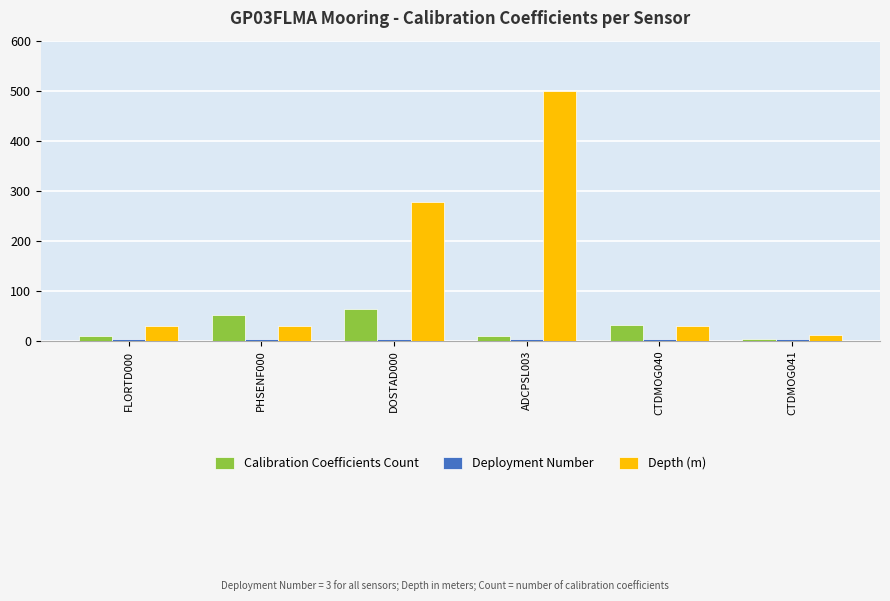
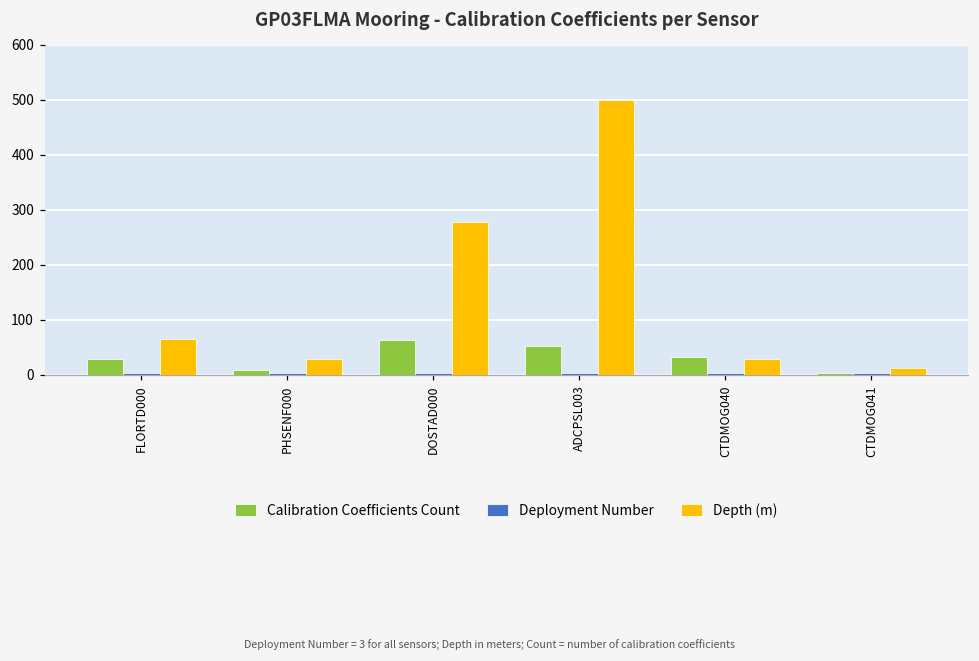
Calibration Coefficients Count, FLORTD000: 10 -> 30
Depth (m), FLORTD000: 30 -> 70
Calibration Coefficients Count, PHSENF000: 50 -> 10
Calibration Coefficients Count, ADCPSL003: 10 -> 50
